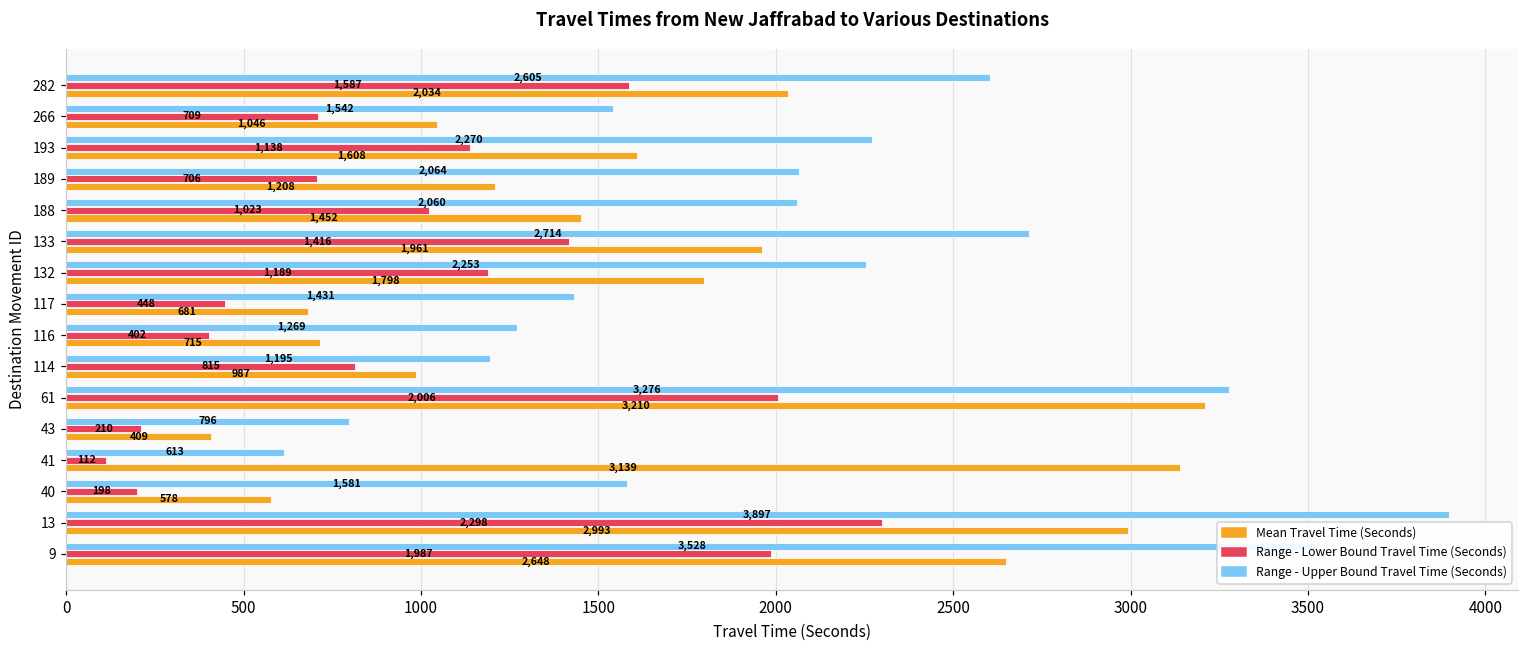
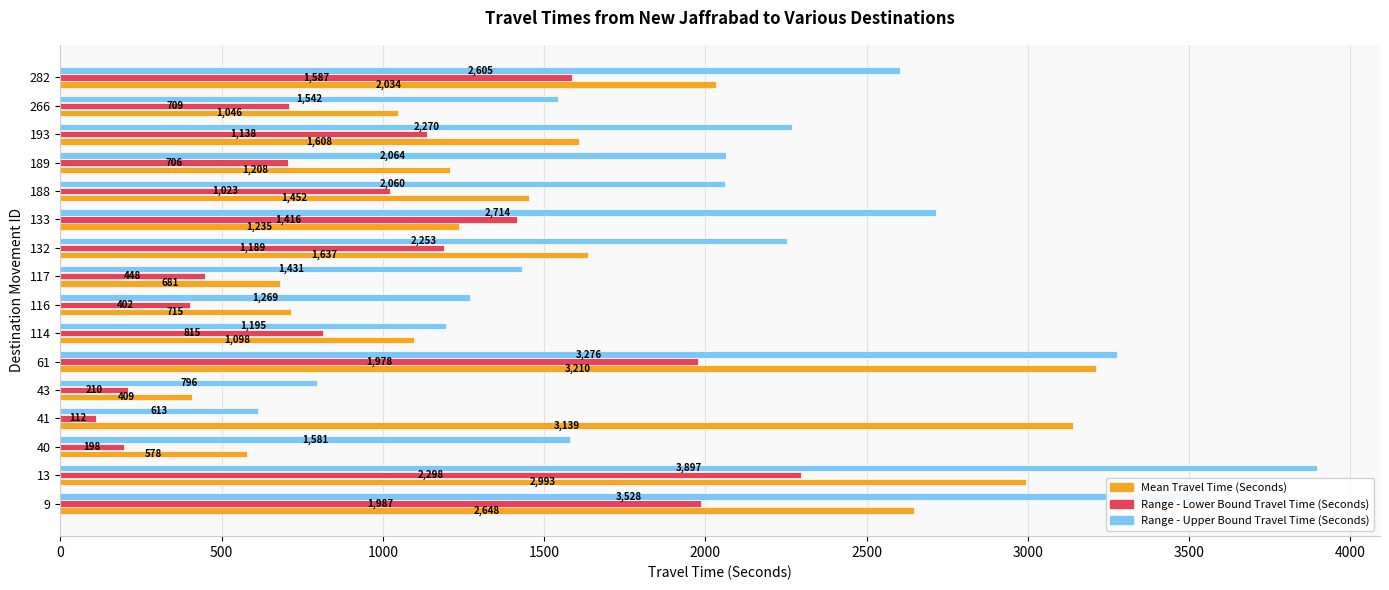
Mean Travel Time (Seconds), 133: 1,961 -> 1,235
Mean Travel Time (Seconds), 132: 1,798 -> 1,637
Mean Travel Time (Seconds), 114: 987 -> 1,098
Range - Lower Bound Travel Time (Seconds), 61: 2,006 -> 1,978
